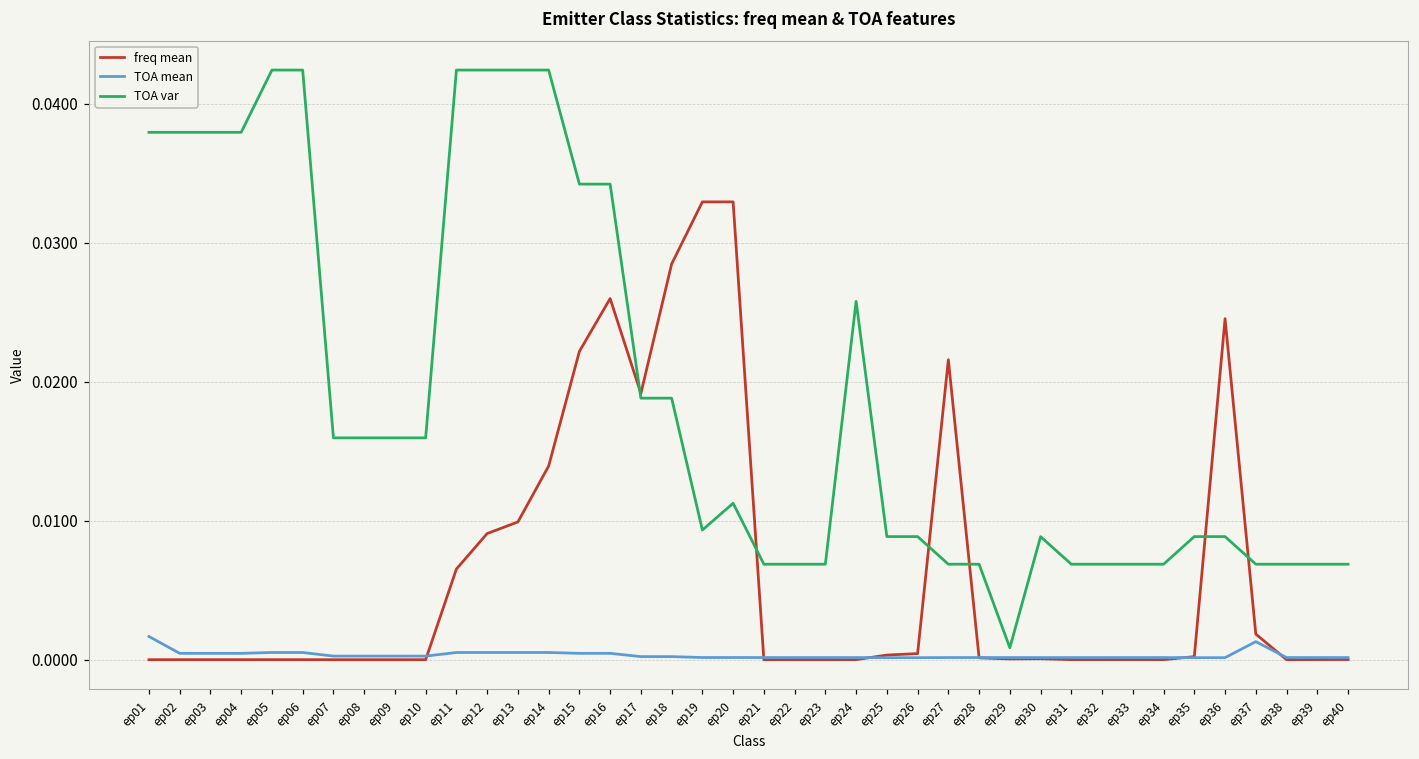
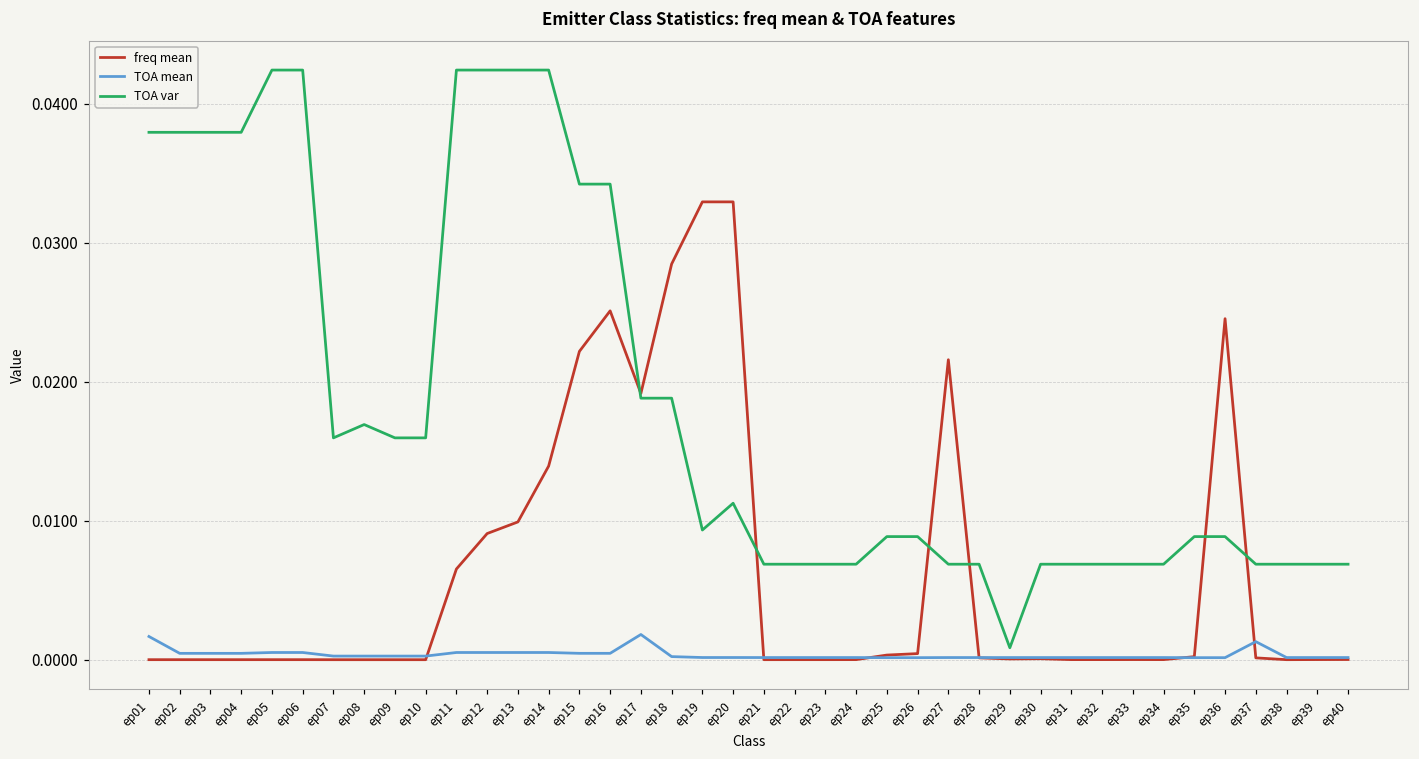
TOA var, ep08: 0.0160 -> 0.0169
freq mean, ep16: 0.0260 -> 0.0251
TOA mean, ep17: 0.0002 -> 0.0018
TOA var, ep24: 0.0258 -> 0.0069
TOA var, ep30: 0.0089 -> 0.0069
freq mean, ep37: 0.0018 -> 0.0001
